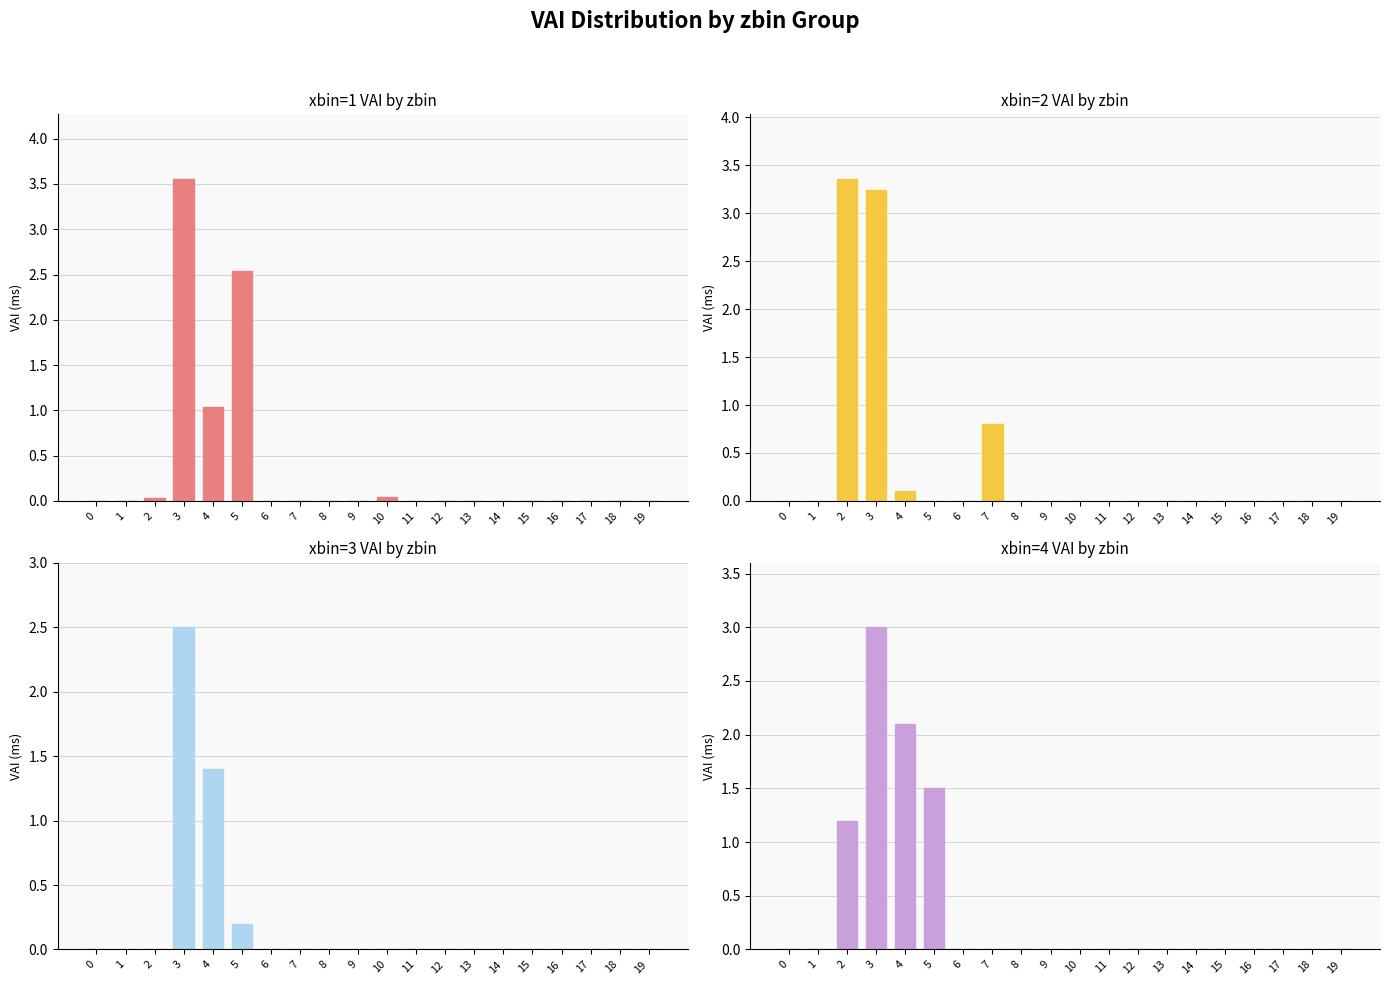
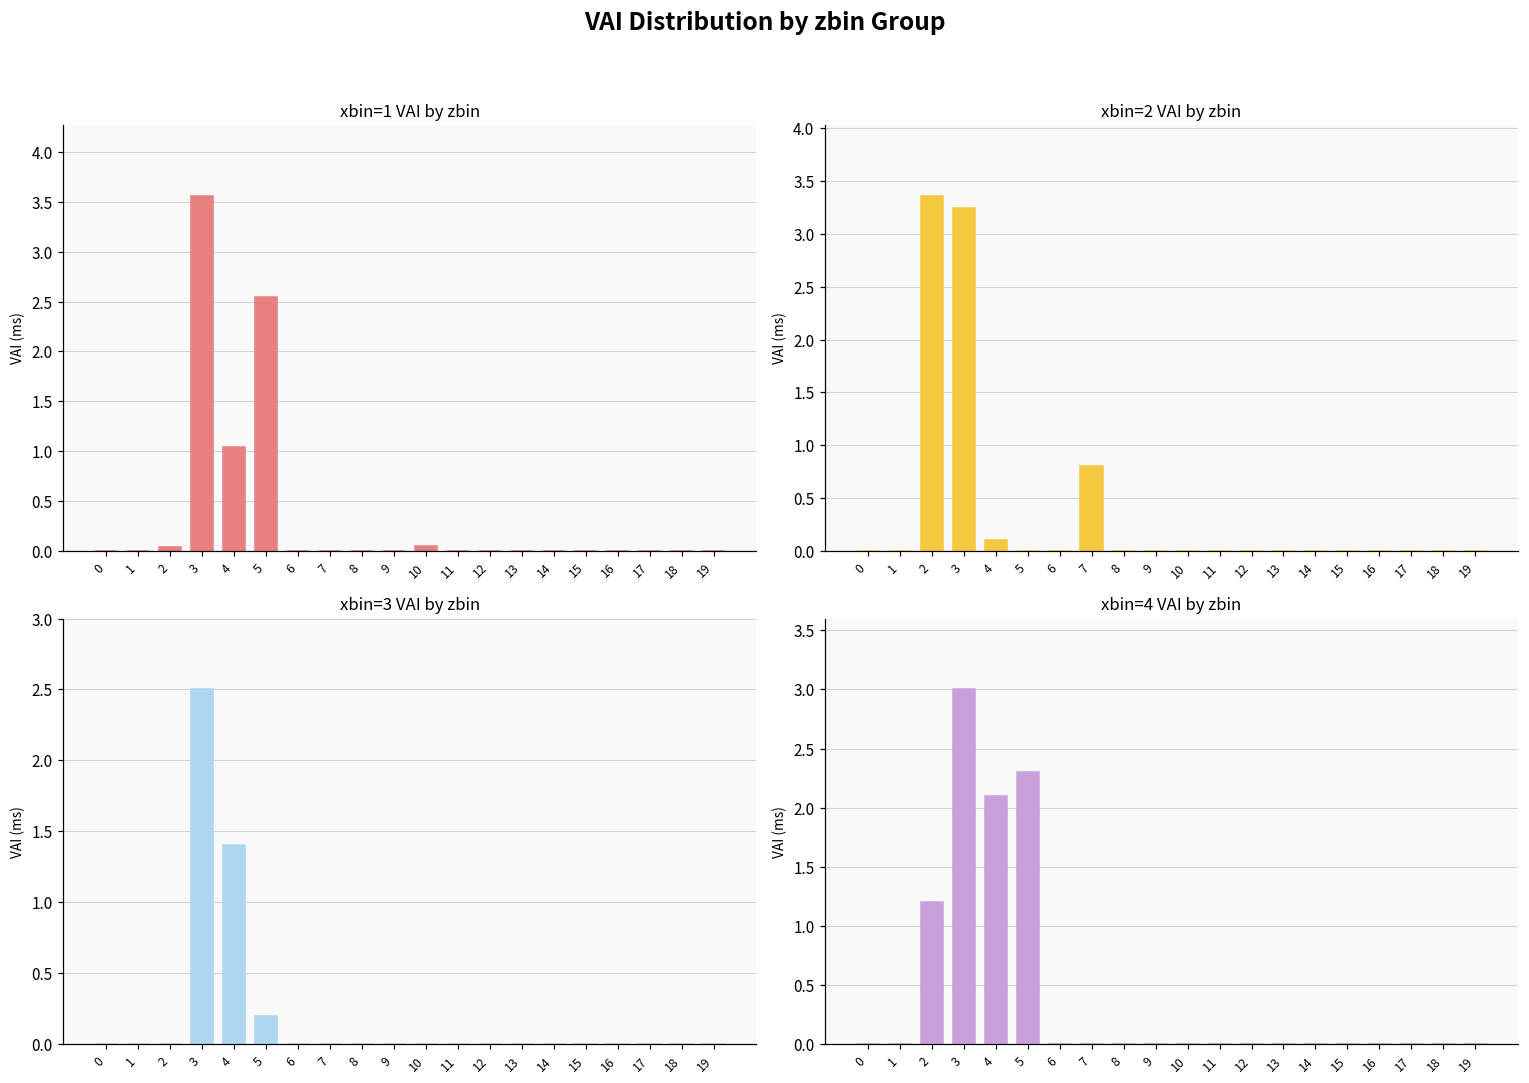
xbin=4 VAI by zbin, 5: 1.5 -> 2.3
